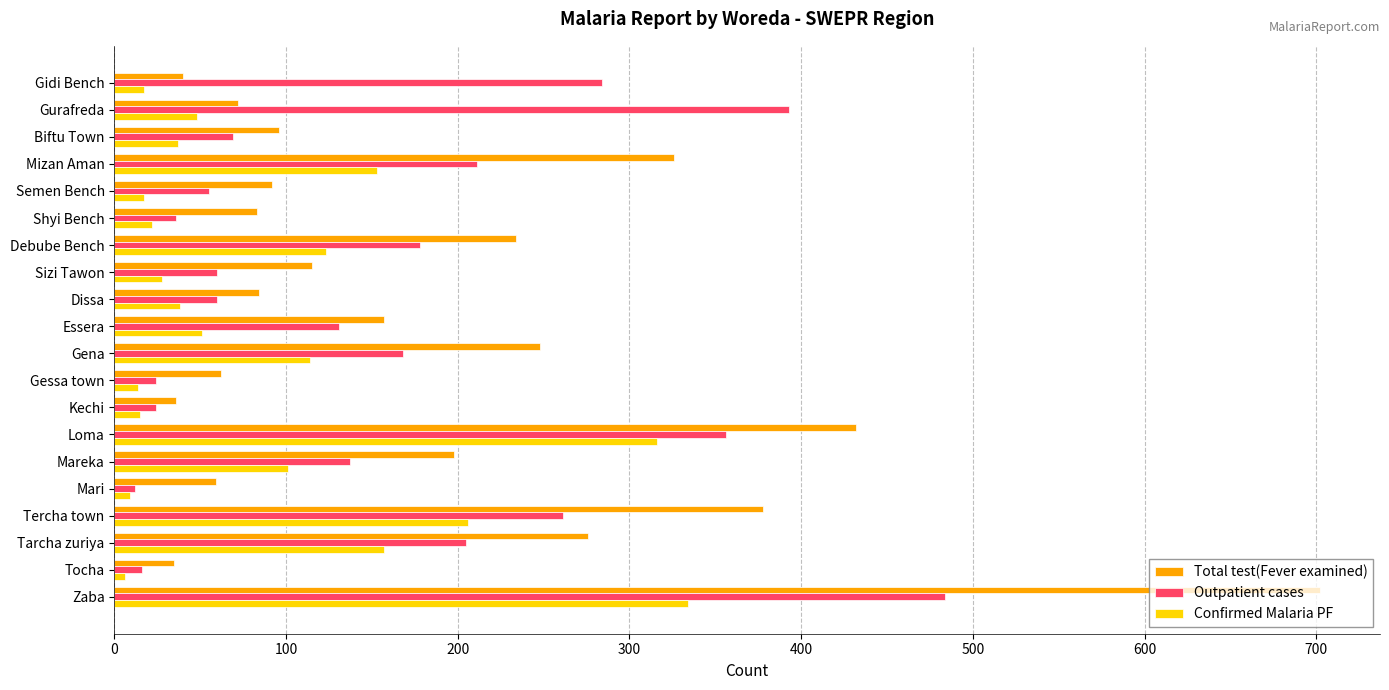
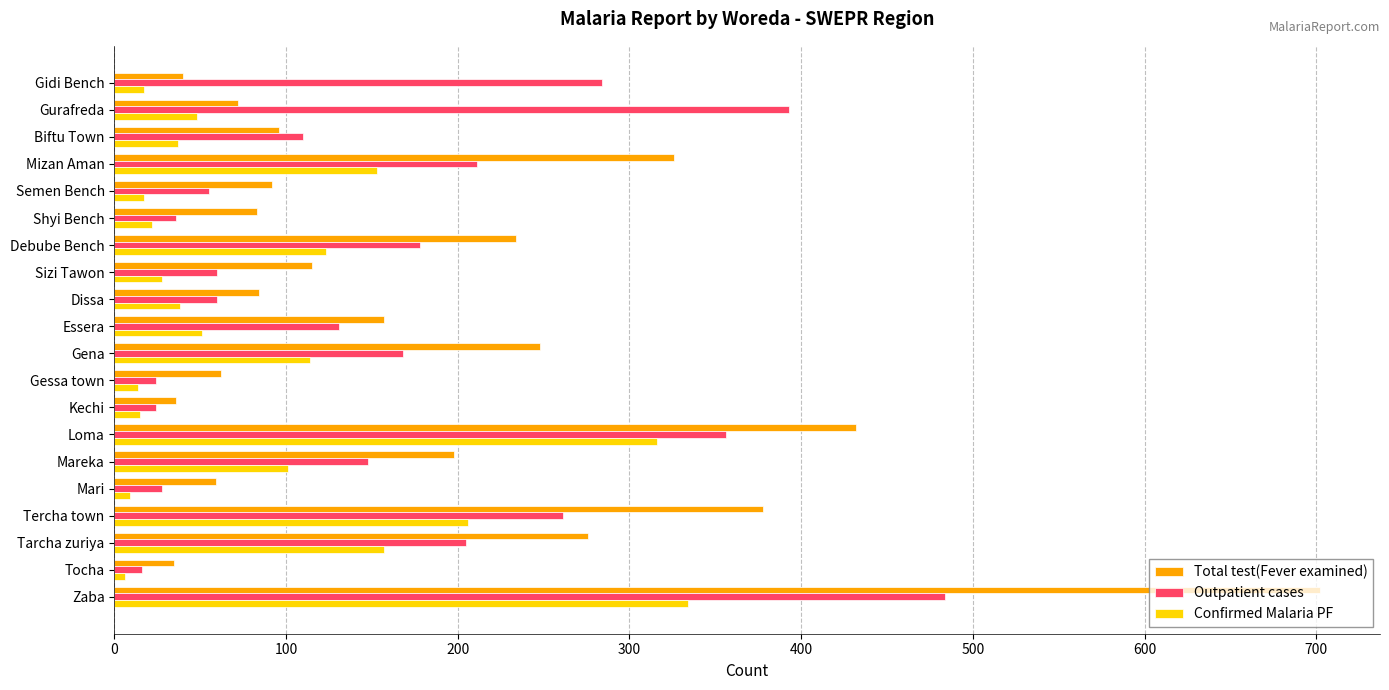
Outpatient cases, Biftu Town: 69 -> 110
Outpatient cases, Mareka: 137 -> 148
Outpatient cases, Mari: 12 -> 28
